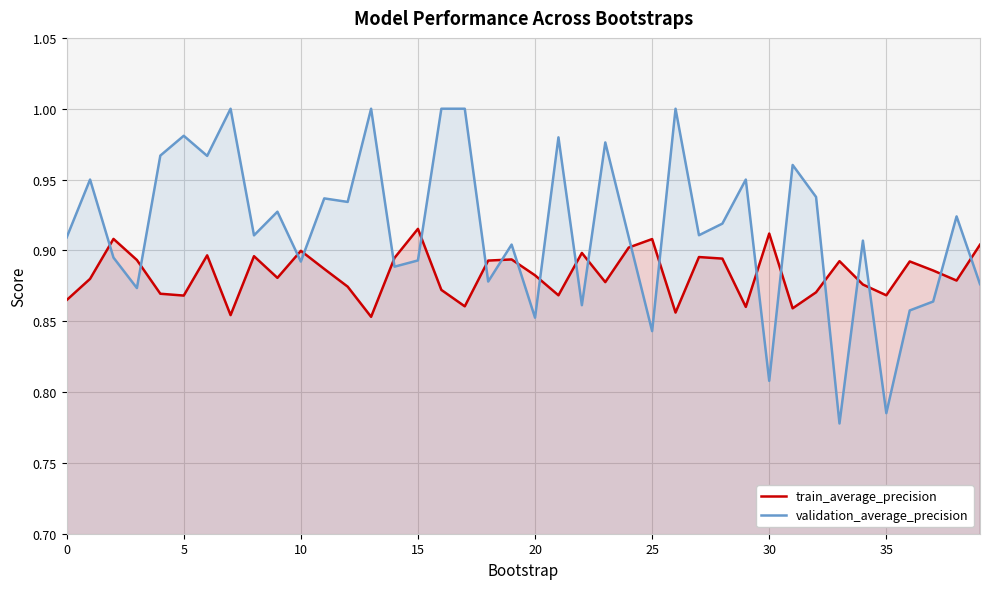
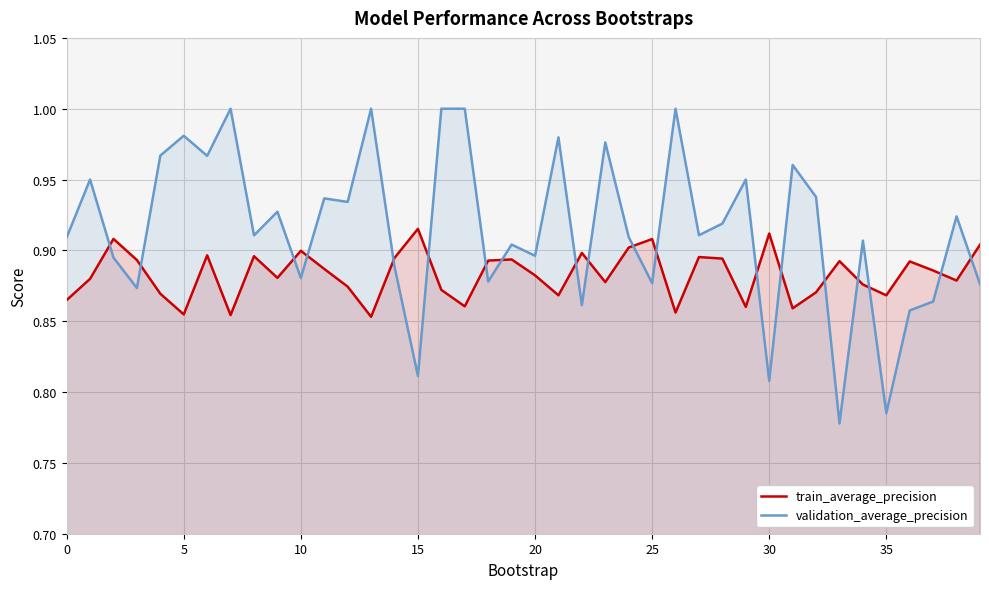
train_average_precision, 5: 0.868 -> 0.855
validation_average_precision, 10: 0.892 -> 0.881
validation_average_precision, 15: 0.893 -> 0.811
validation_average_precision, 20: 0.853 -> 0.896
validation_average_precision, 25: 0.843 -> 0.877
